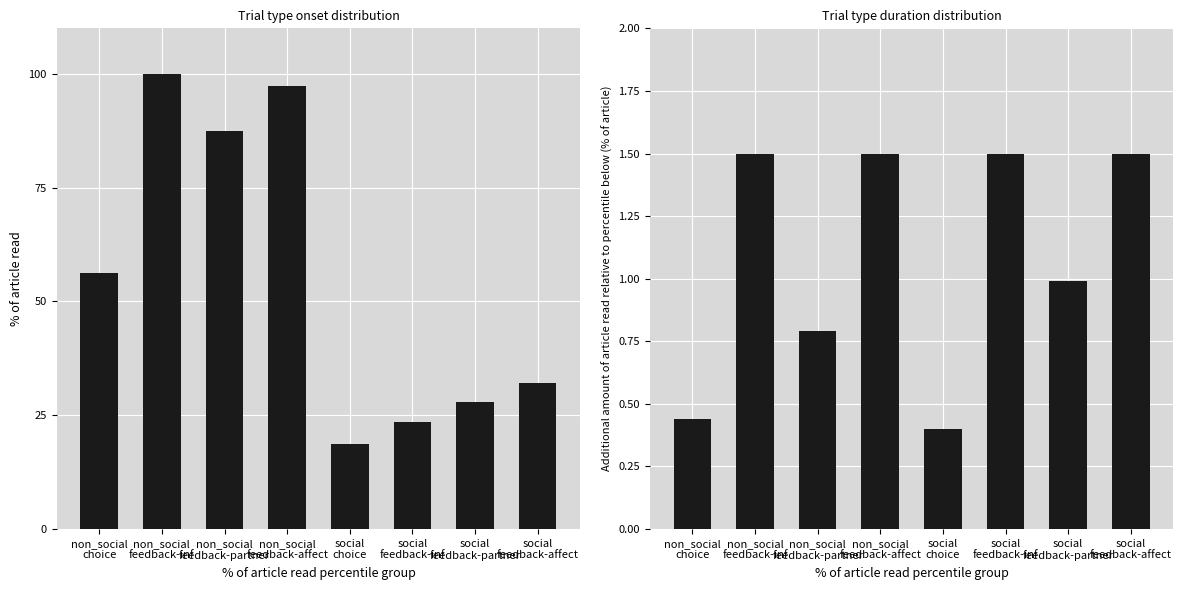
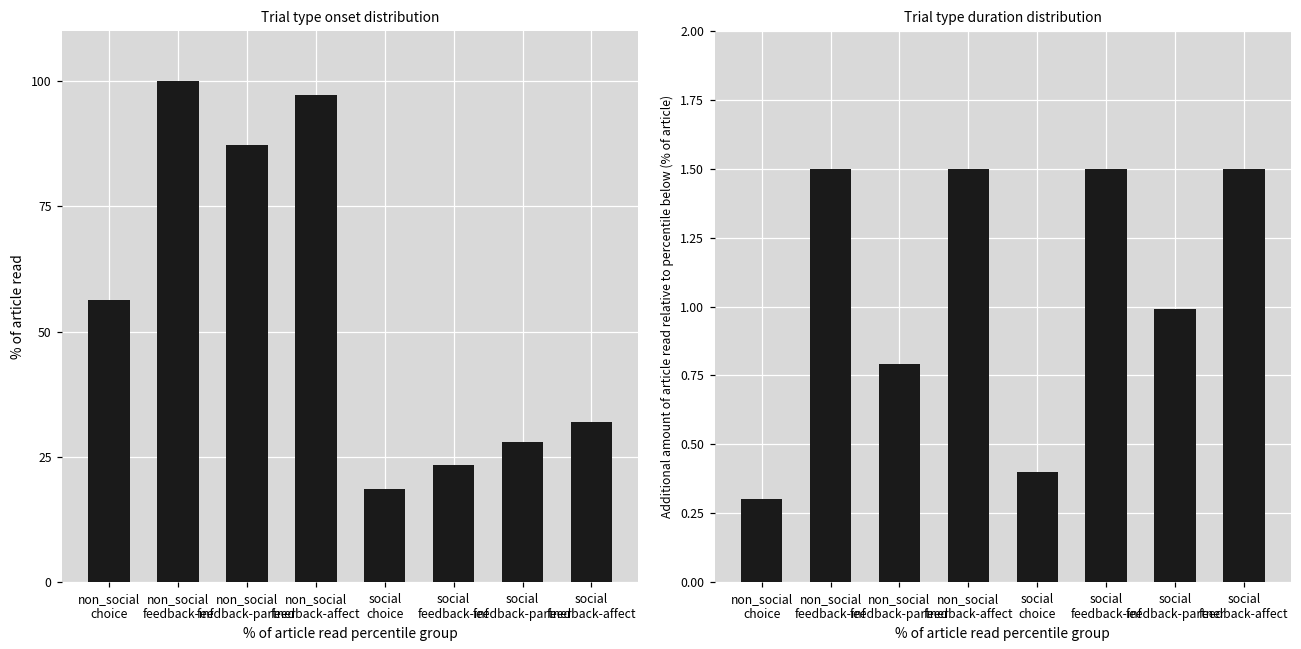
Trial type duration distribution, non_social choice: 0.44 -> 0.30
